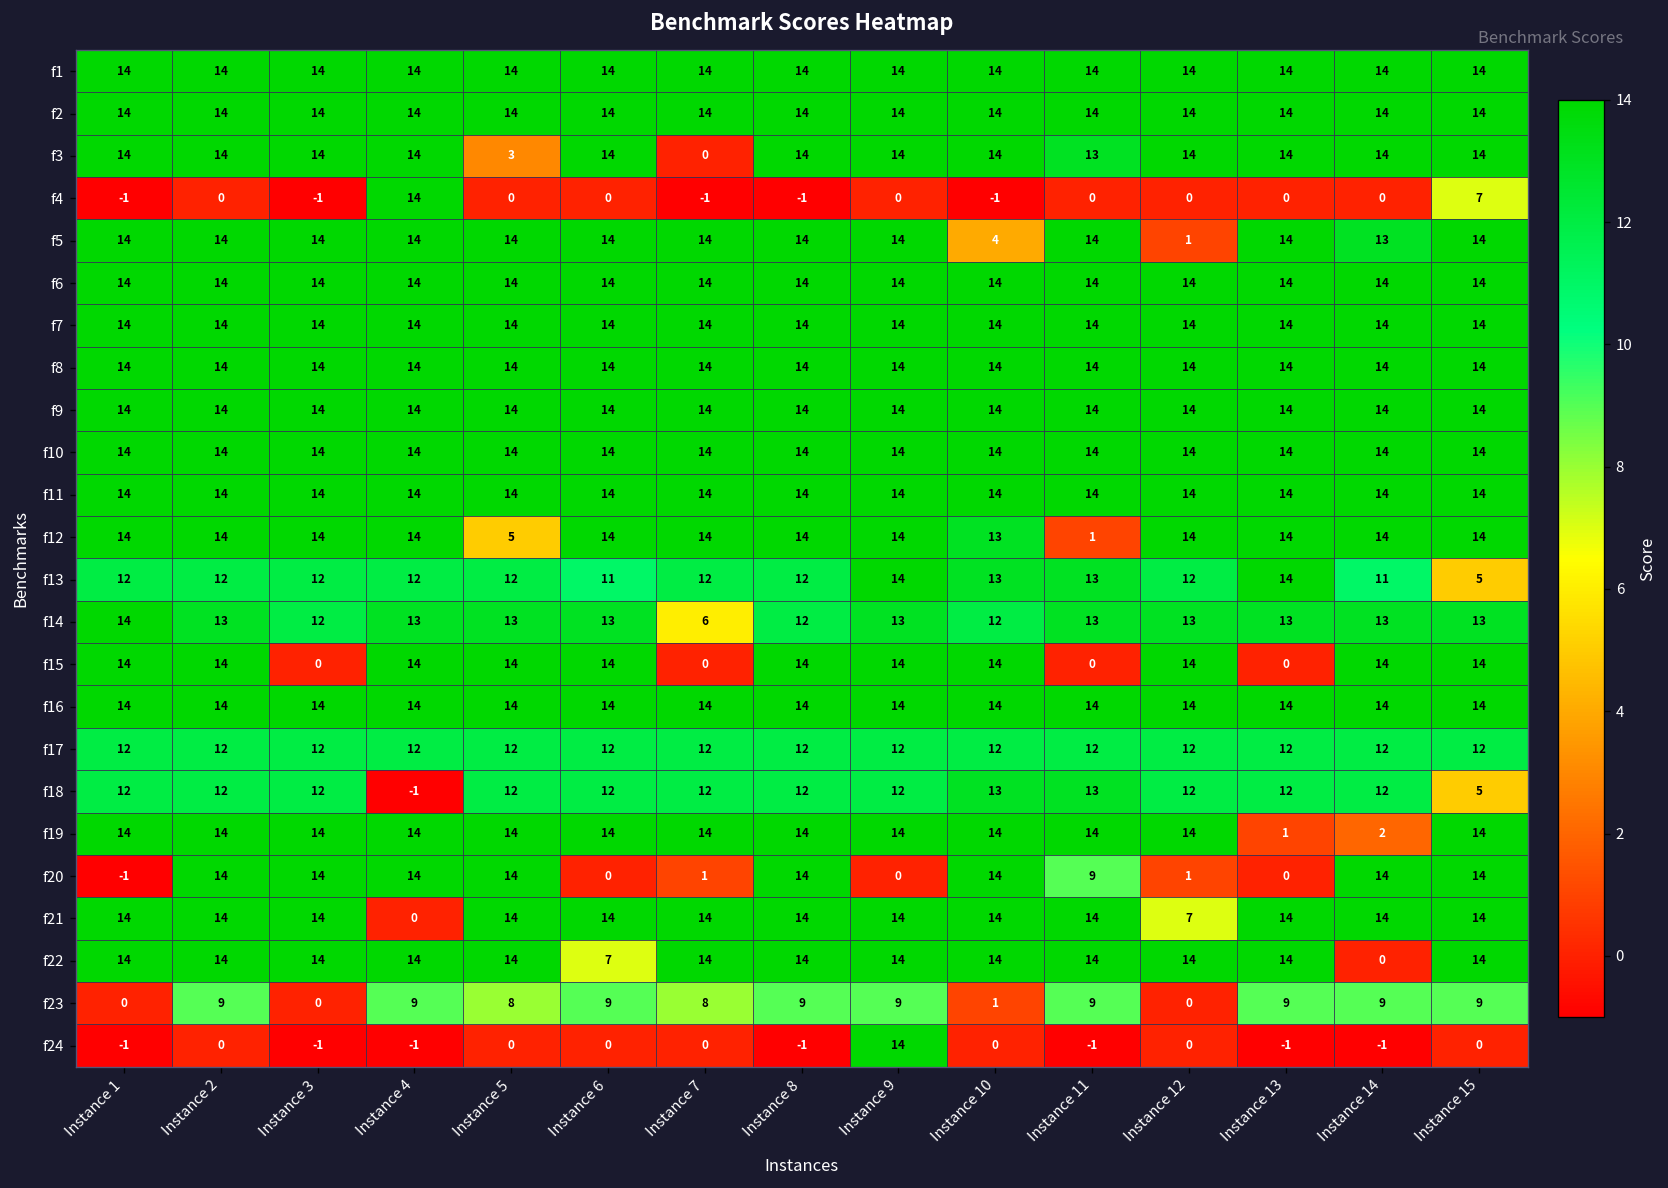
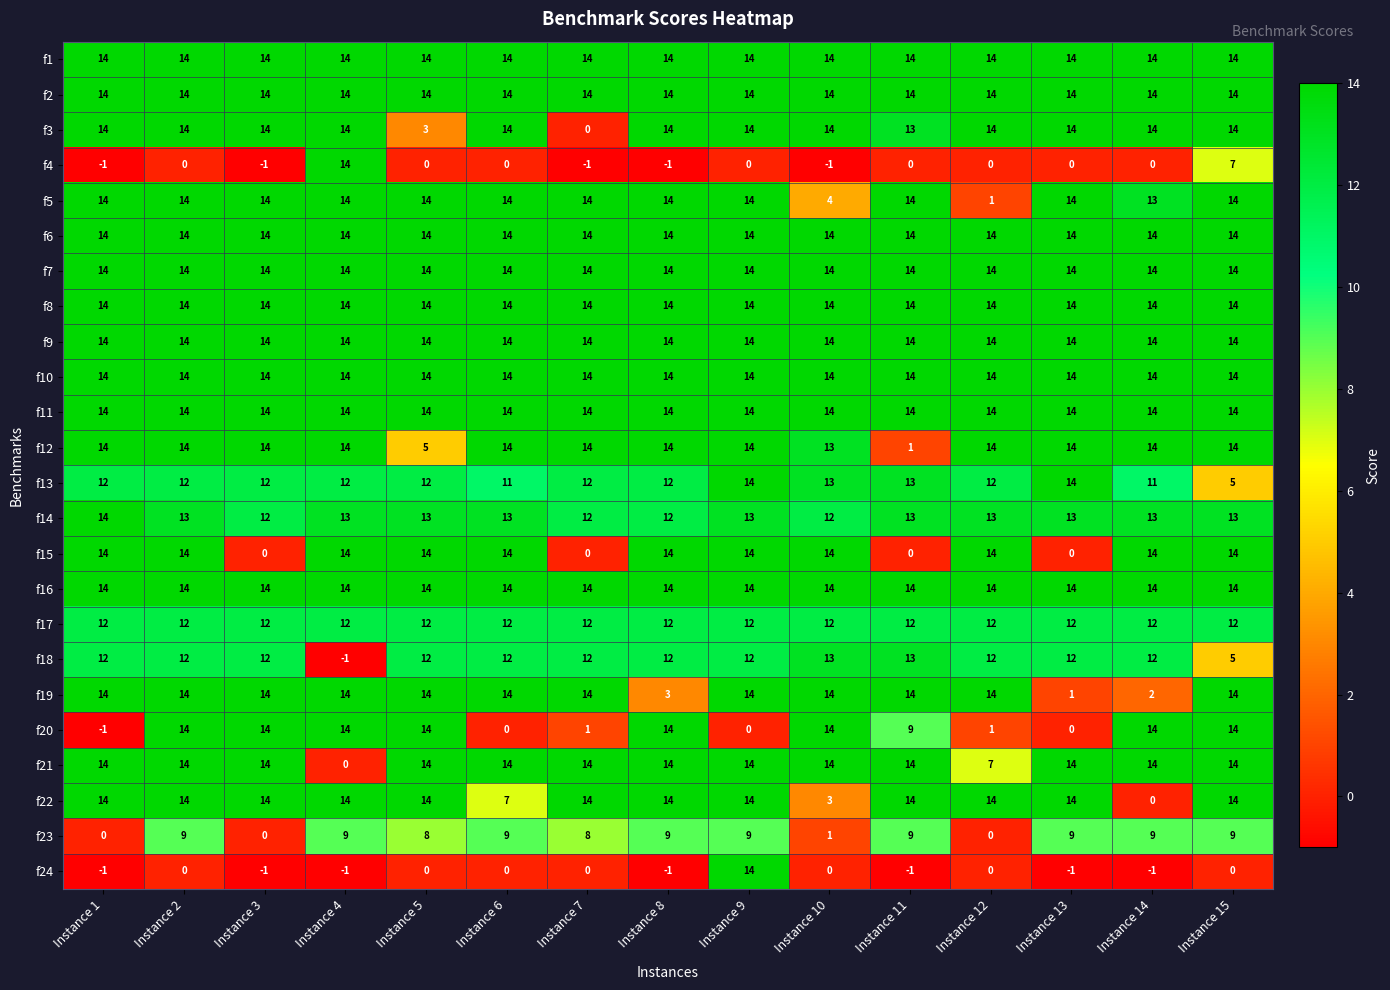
f14, Instance 7: 6 -> 12
f19, Instance 8: 14 -> 3
f22, Instance 10: 14 -> 3
